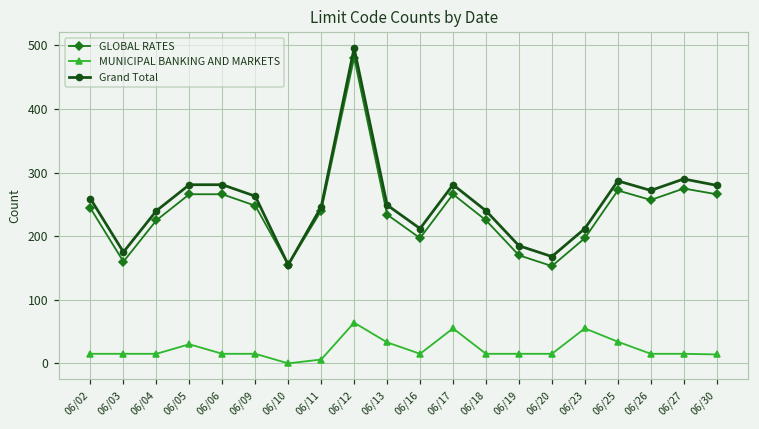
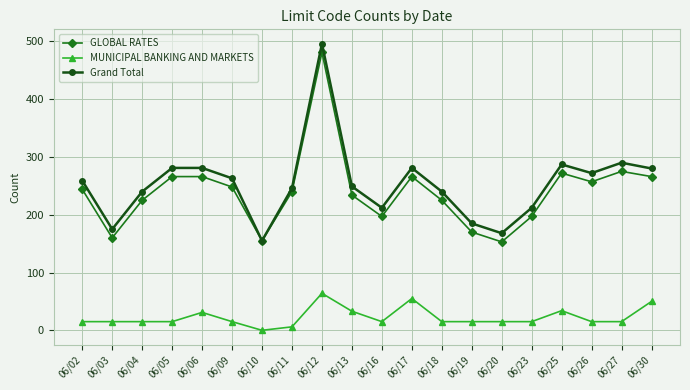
MUNICIPAL BANKING AND MARKETS, 06/05: 30 -> 20
MUNICIPAL BANKING AND MARKETS, 06/06: 20 -> 30
MUNICIPAL BANKING AND MARKETS, 06/23: 60 -> 20
MUNICIPAL BANKING AND MARKETS, 06/30: 10 -> 50
